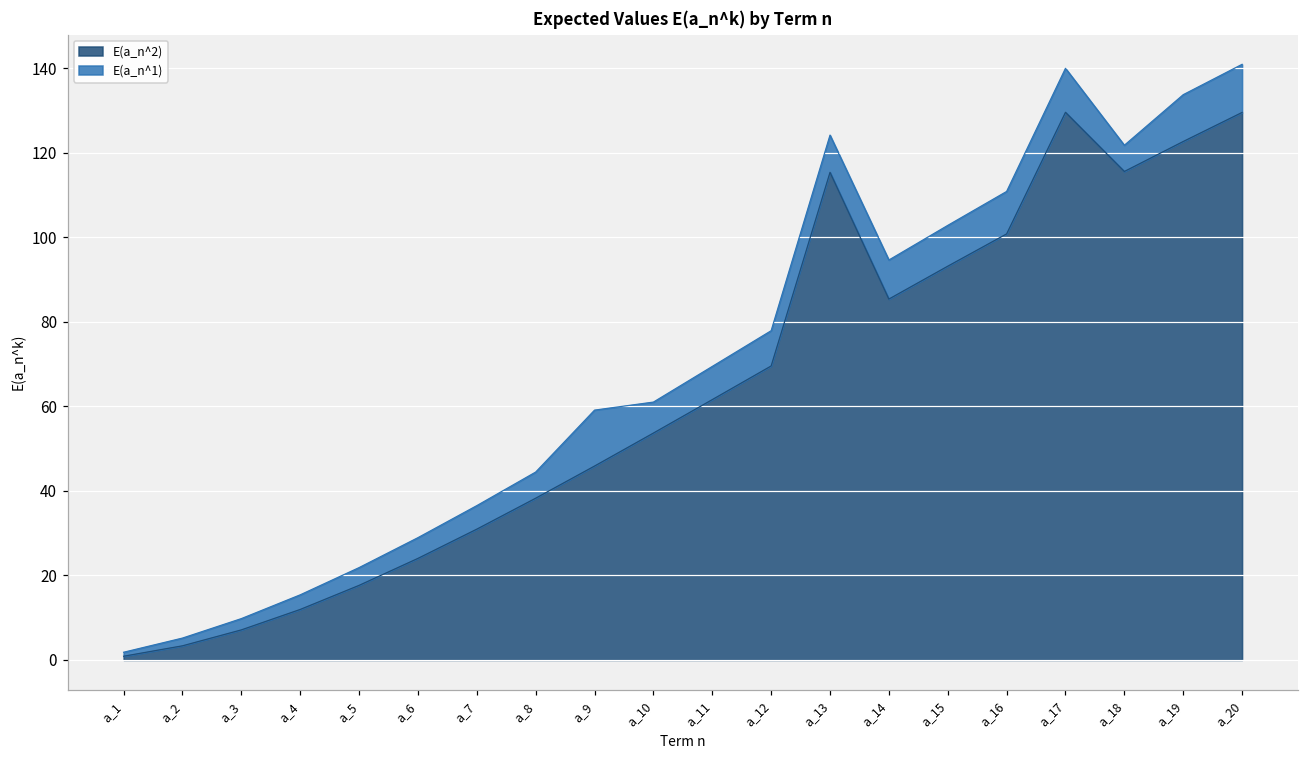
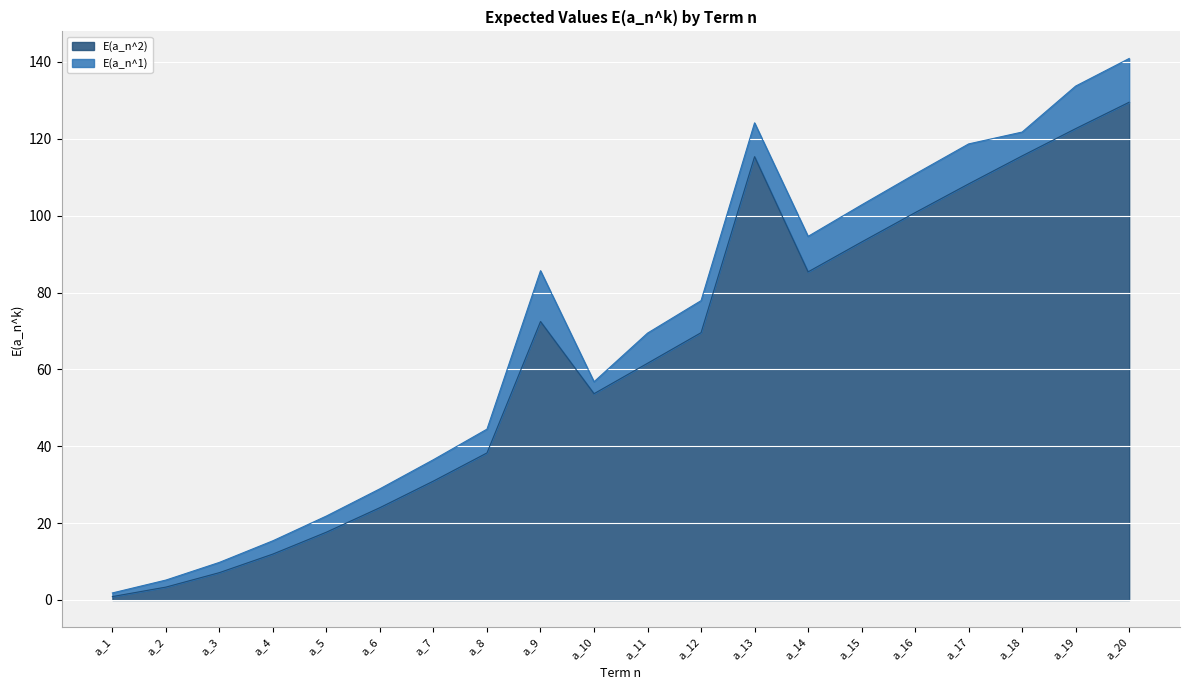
E(a_n^2), a_9: 46 -> 72
E(a_n^1), a_10: 7 -> 3
E(a_n^2), a_17: 130 -> 108
